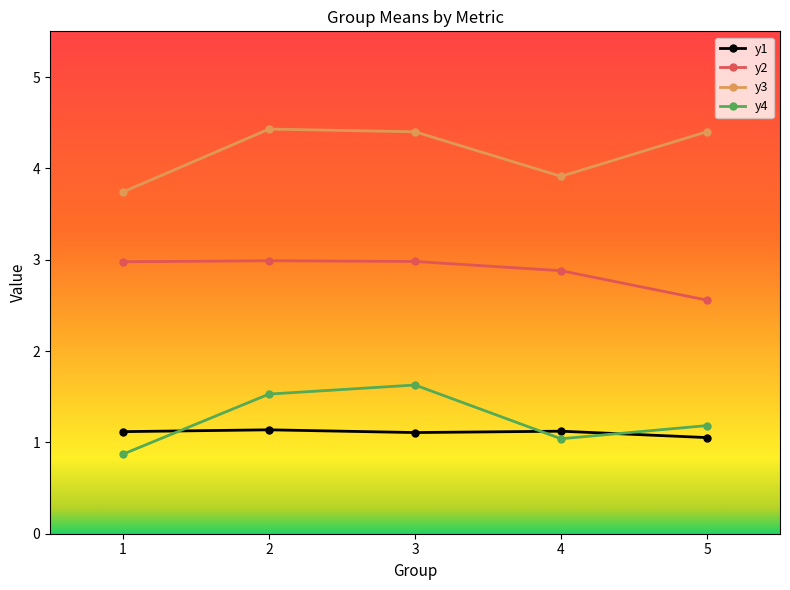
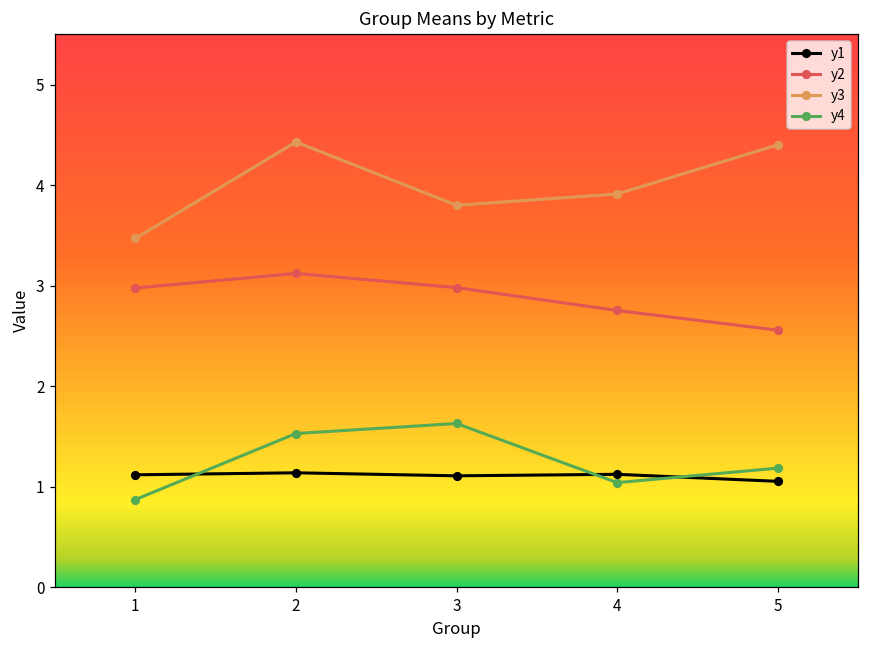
y3, 1: 3.7 -> 3.5
y2, 2: 3.0 -> 3.1
y3, 3: 4.4 -> 3.8
y2, 4: 2.9 -> 2.8
